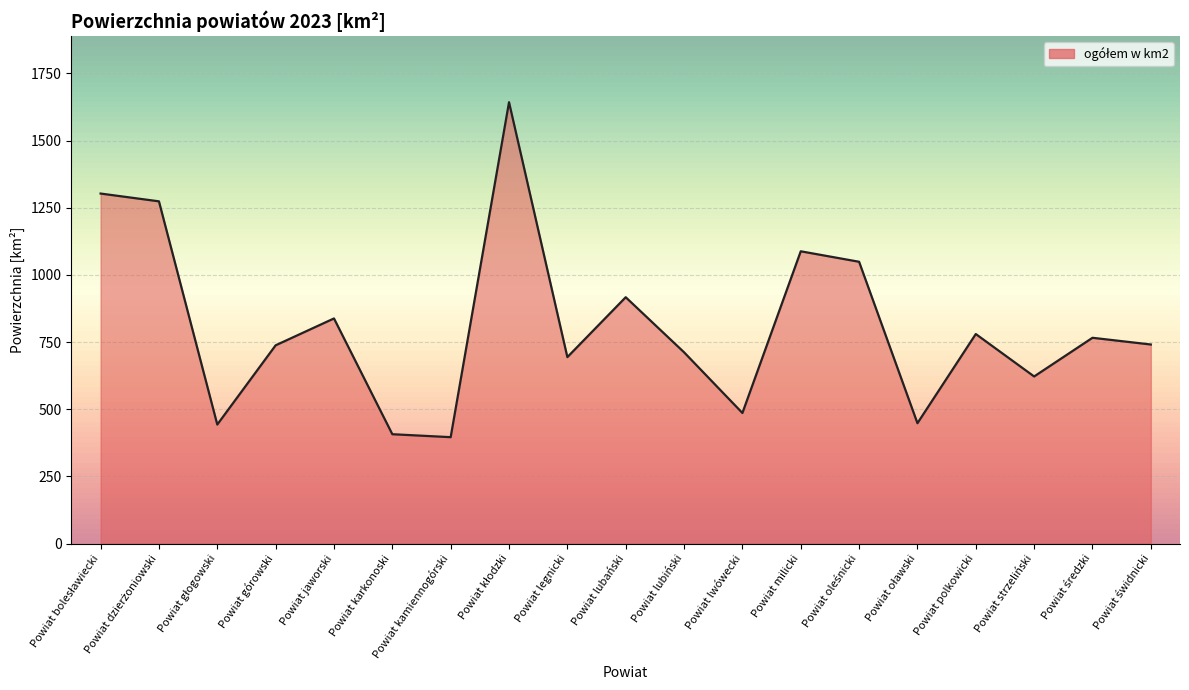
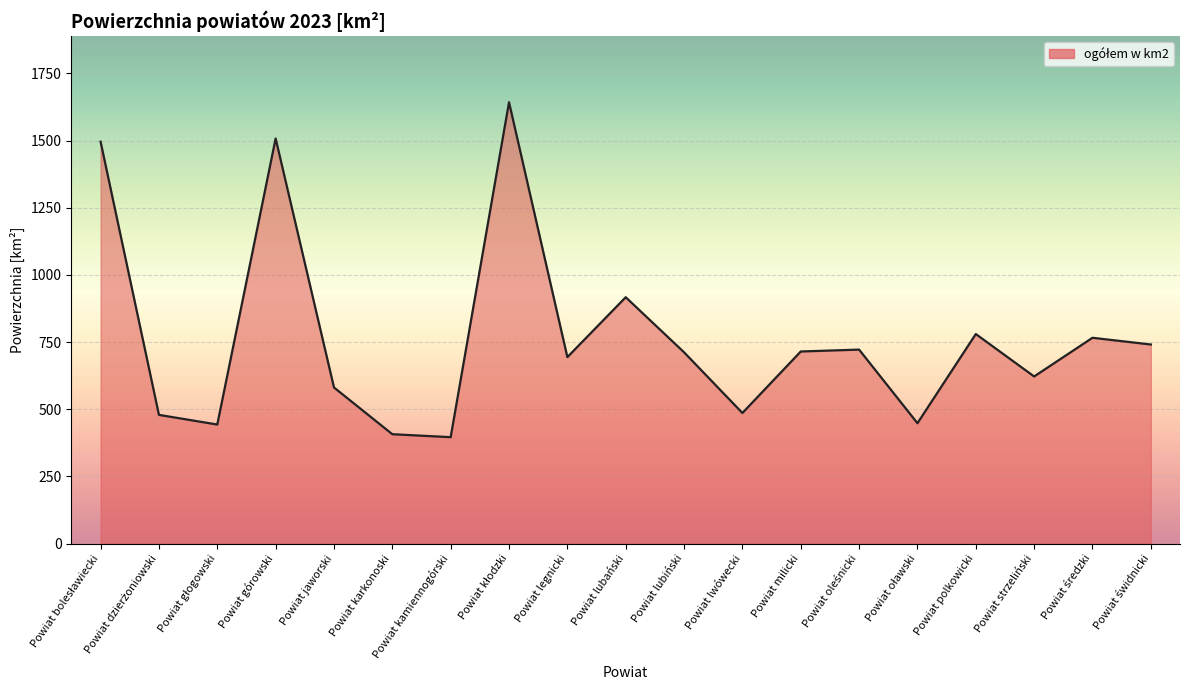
Powiat bolesławiecki: 1300 -> 1500
Powiat dzierżoniowski: 1270 -> 480
Powiat górowski: 740 -> 1510
Powiat jaworski: 840 -> 580
Powiat milicki: 1090 -> 720
Powiat oleśnicki: 1050 -> 720
